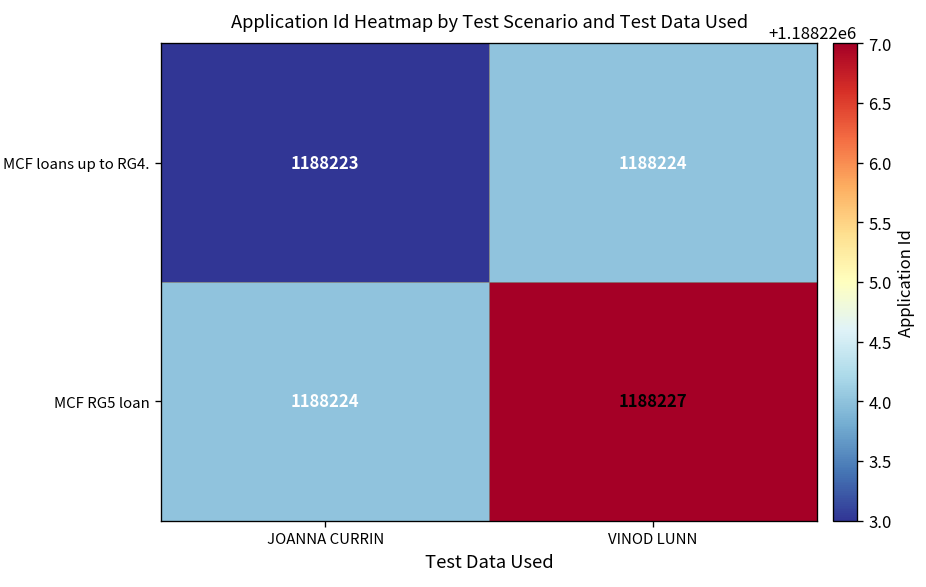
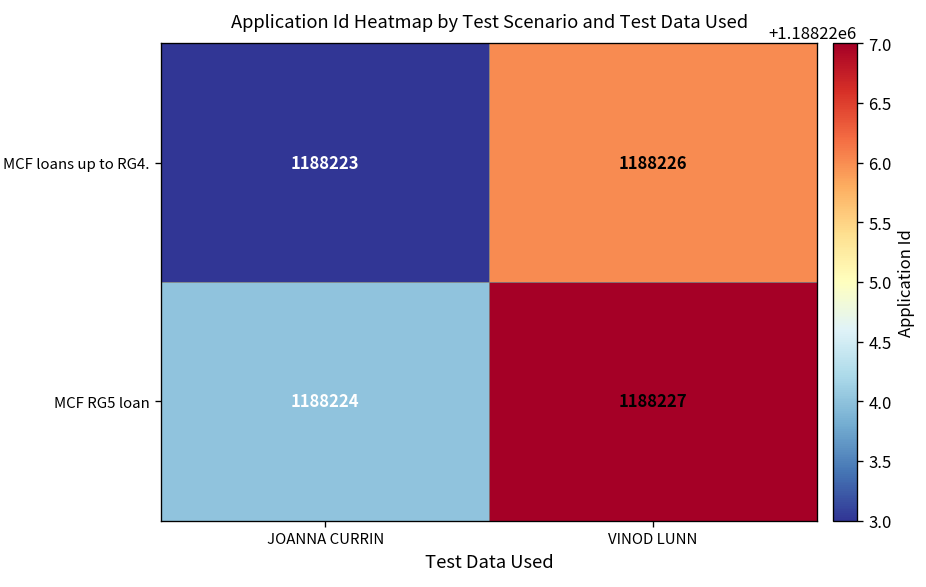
MCF loans up to RG4., VINOD LUNN: 1188224 -> 1188226
